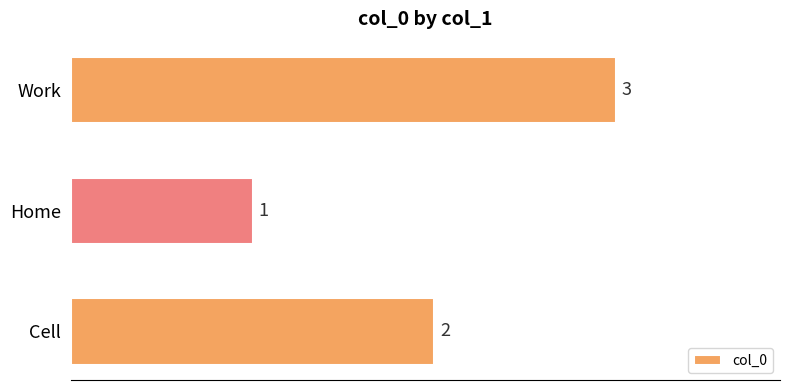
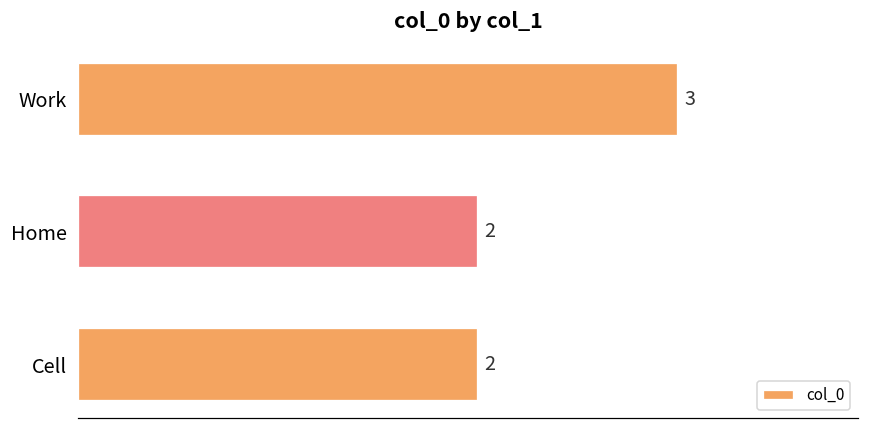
Home: 1 -> 2
